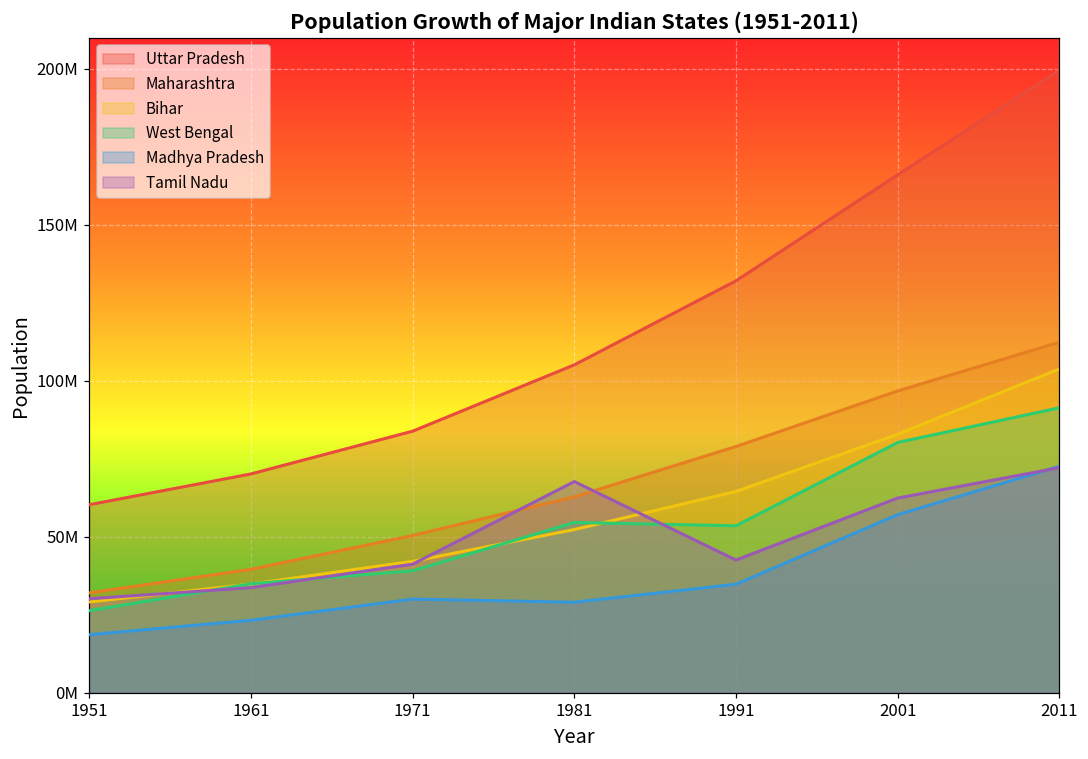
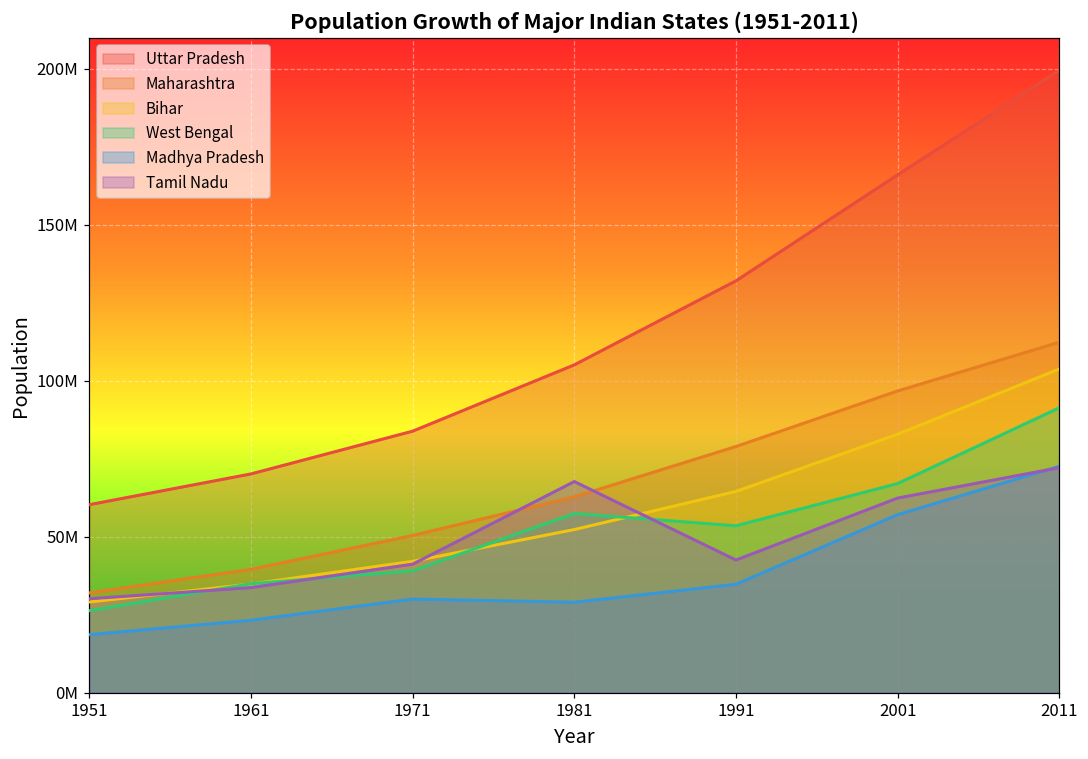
West Bengal, 1981: 55000000 -> 57000000
West Bengal, 2001: 80000000 -> 67000000
